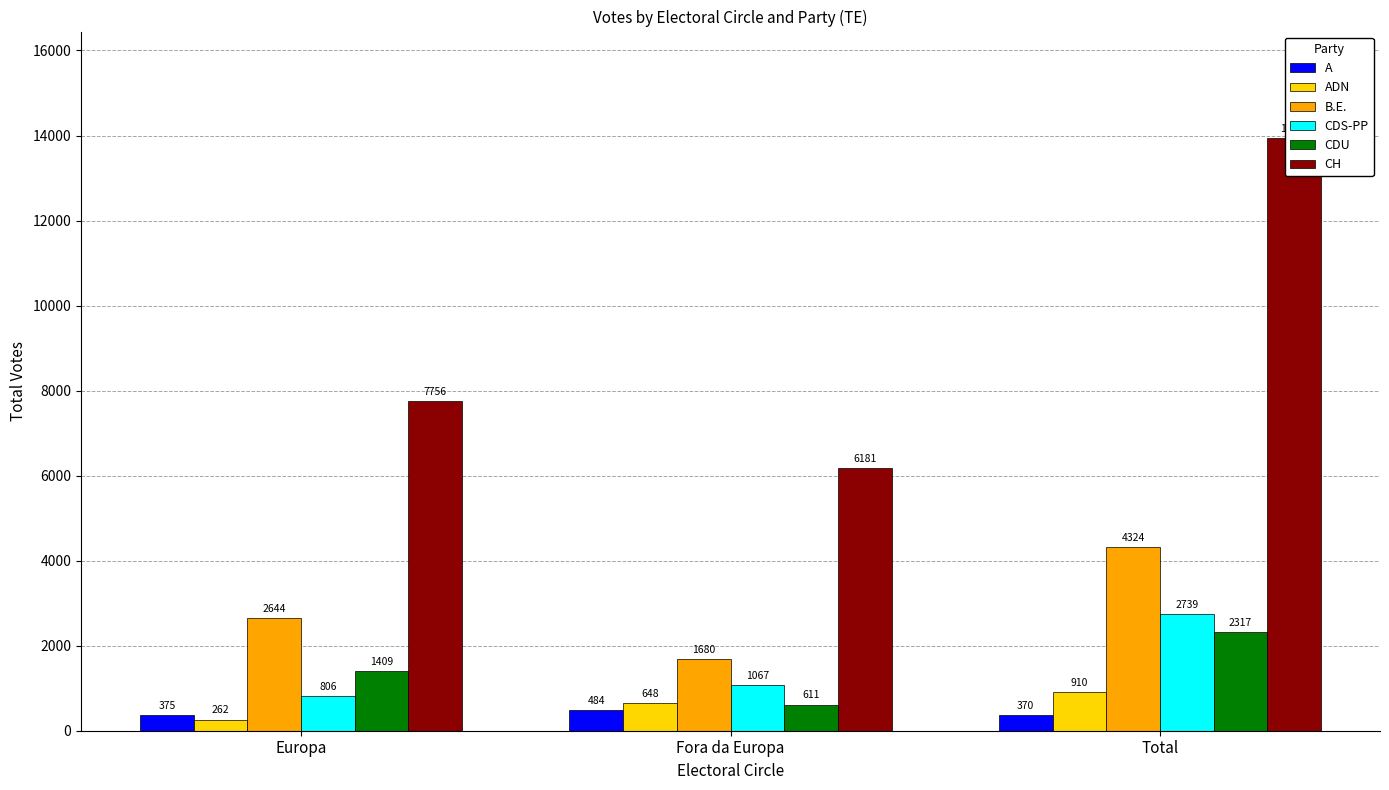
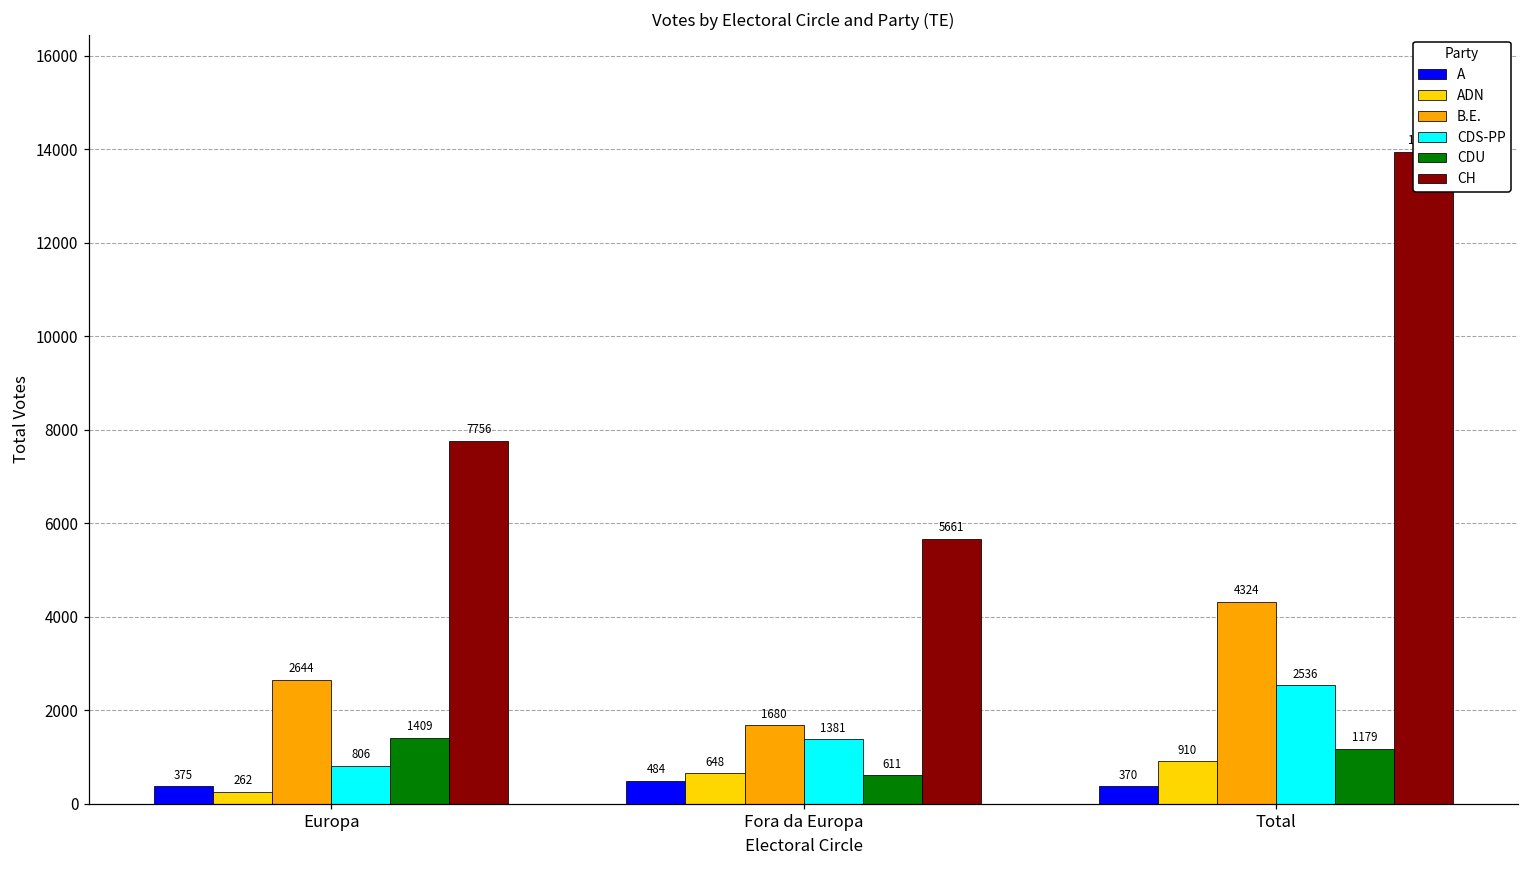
CDS-PP, Fora da Europa: 1067 -> 1381
CH, Fora da Europa: 6181 -> 5661
CDS-PP, Total: 2739 -> 2536
CDU, Total: 2317 -> 1179
